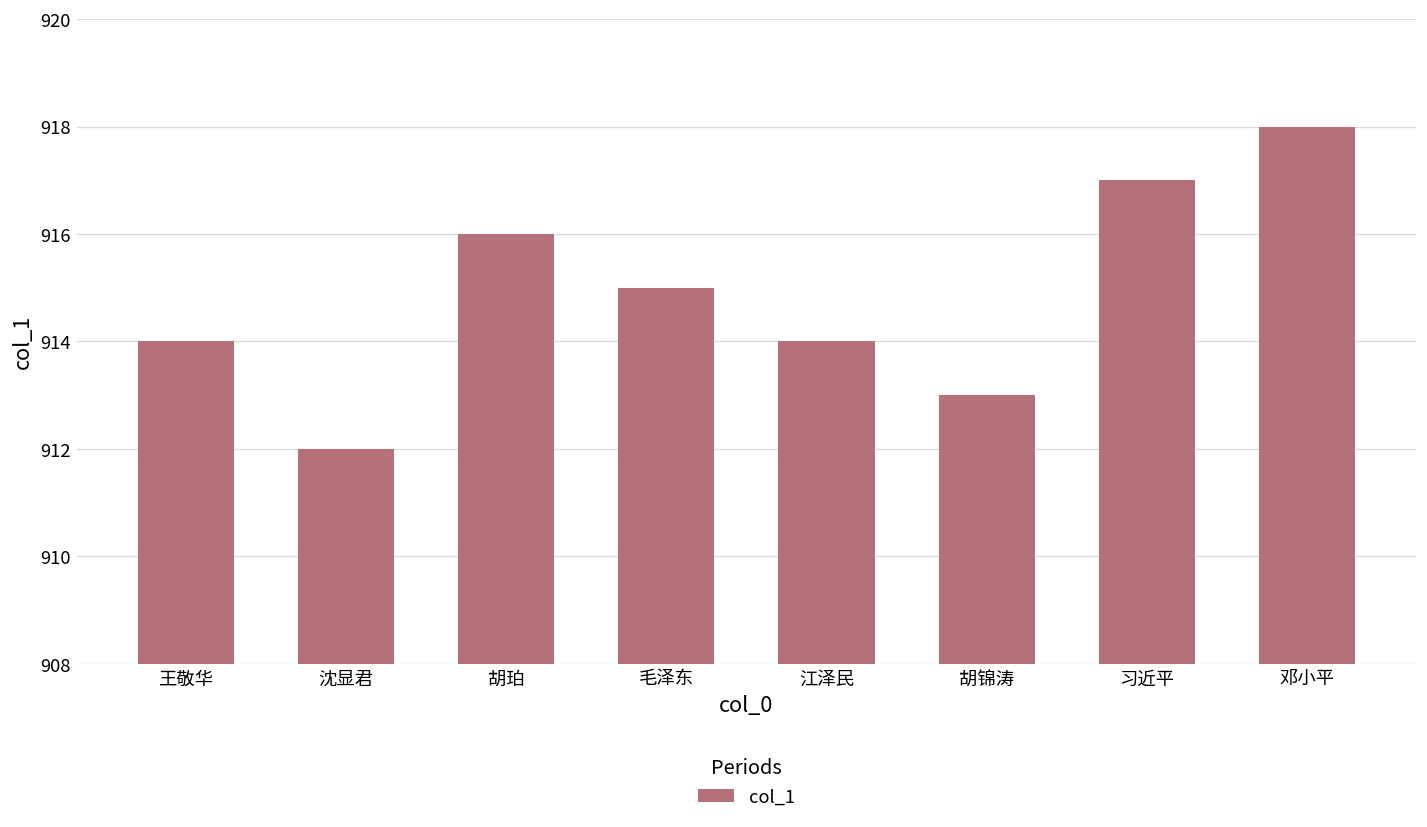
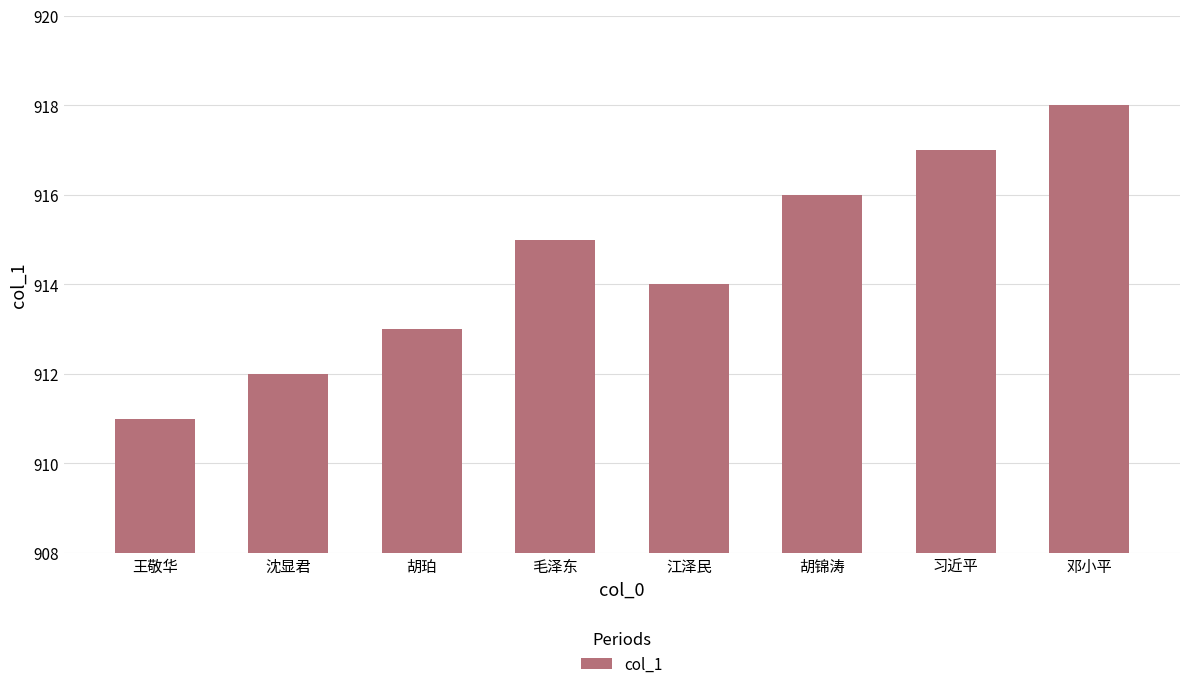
王敬华: 914 -> 911
胡珀: 916 -> 913
胡锦涛: 913 -> 916
